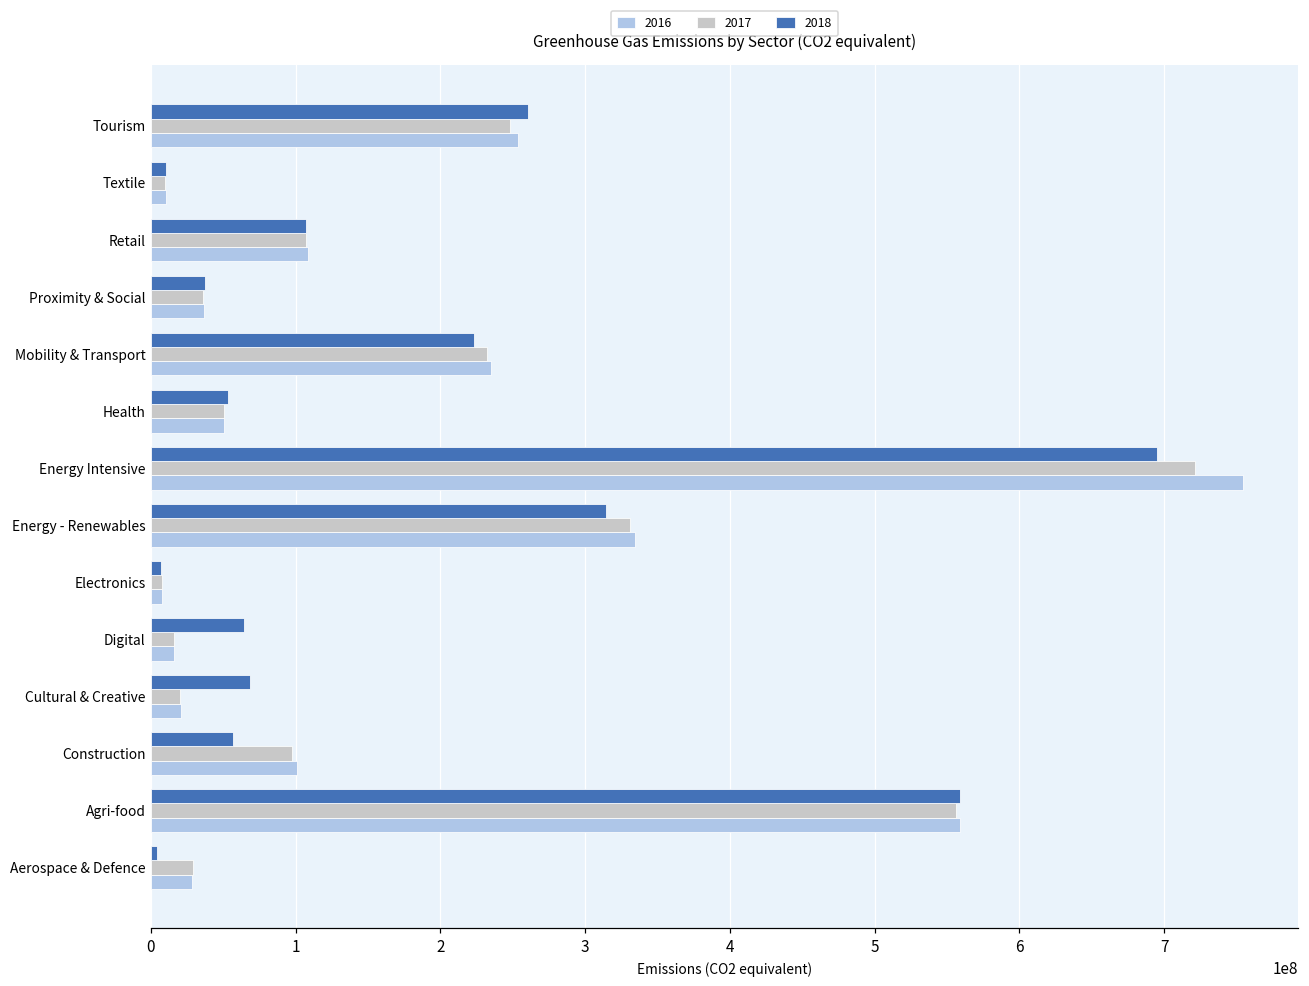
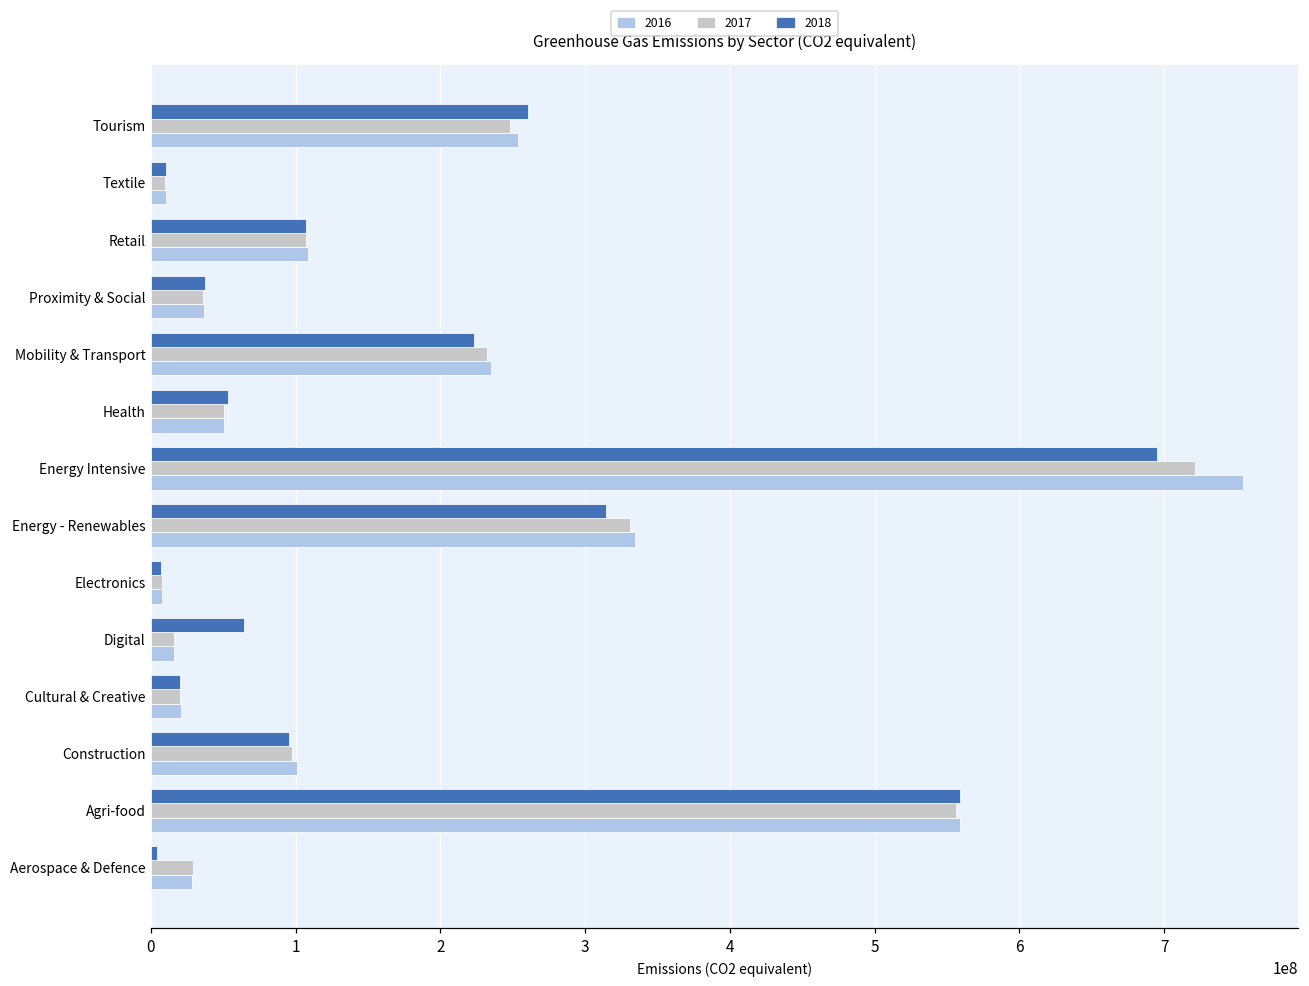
2018, Cultural & Creative: 69000000 -> 20000000
2018, Construction: 57000000 -> 96000000
